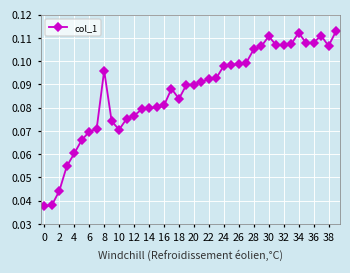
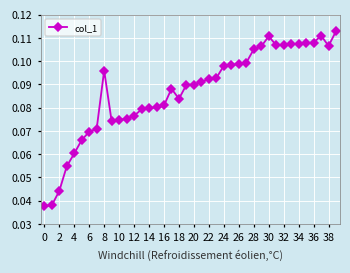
10: 0.071 -> 0.075
34: 0.112 -> 0.107
